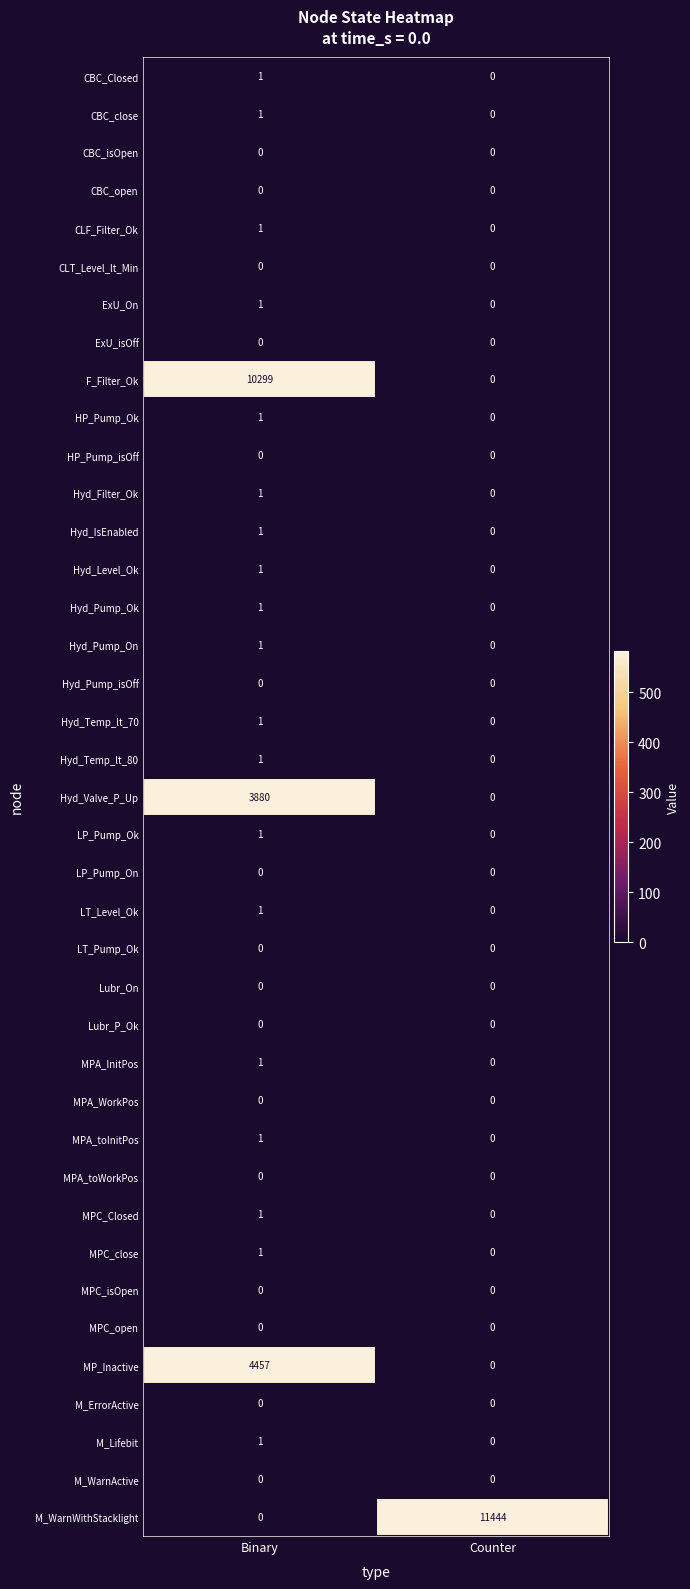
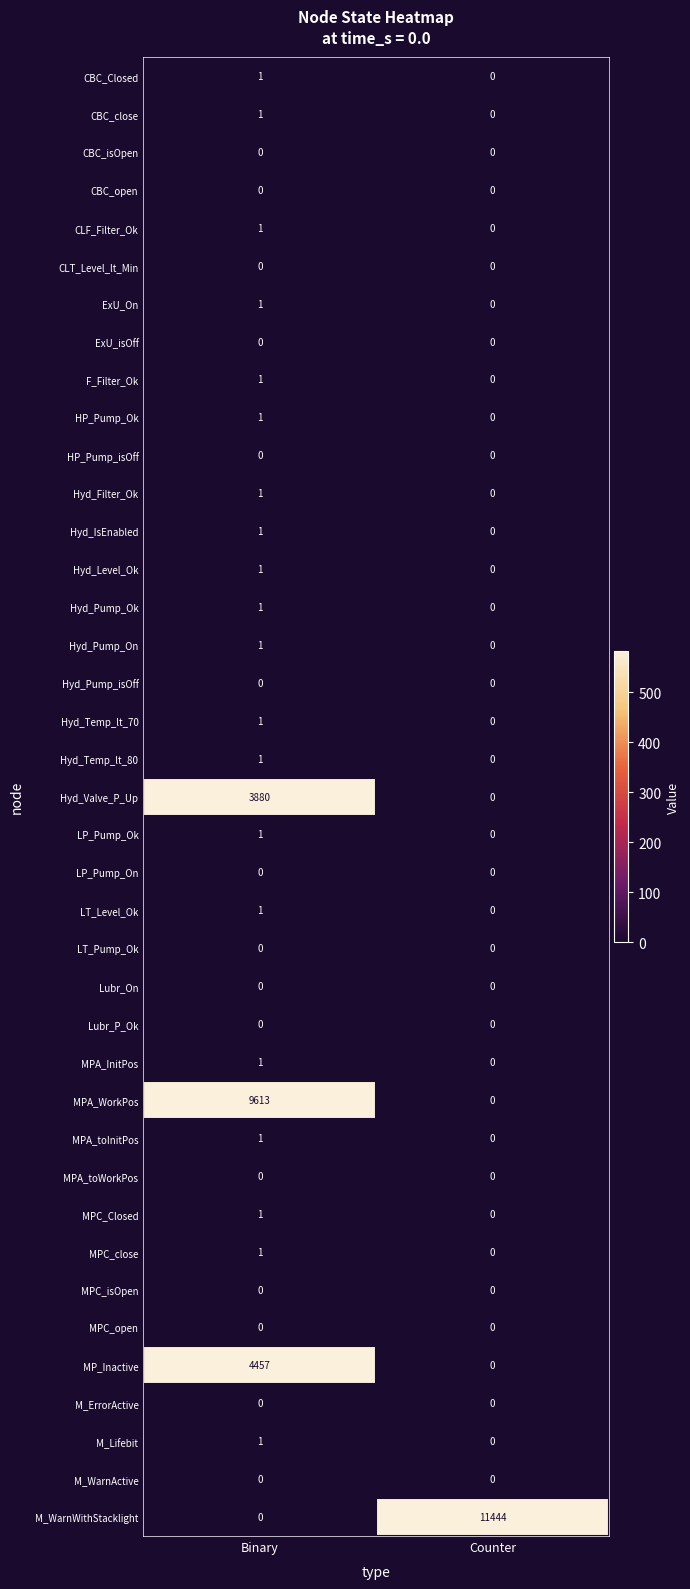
F_Filter_Ok, Binary: 10299 -> 1
MPA_WorkPos, Binary: 0 -> 9613
